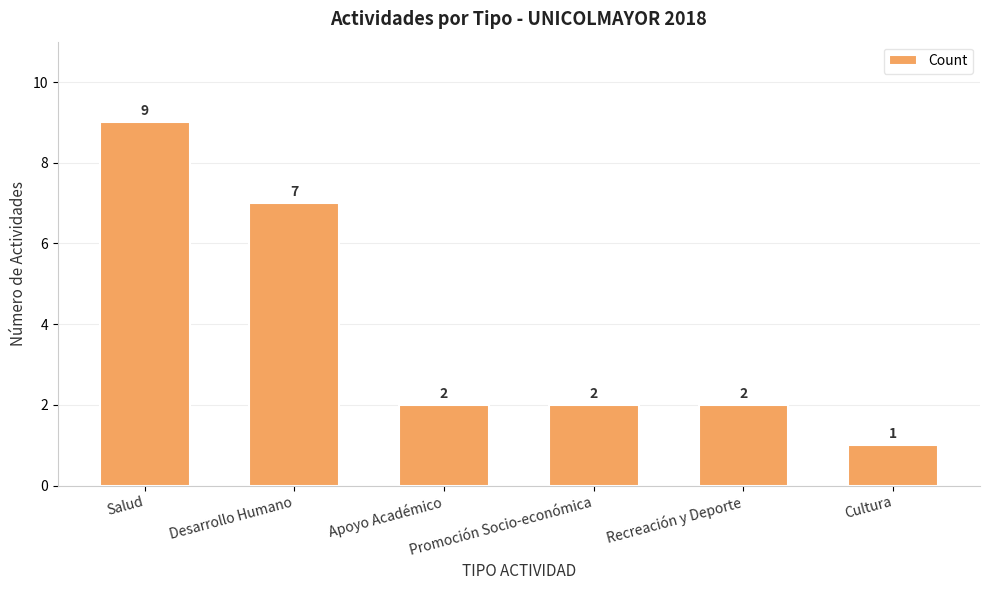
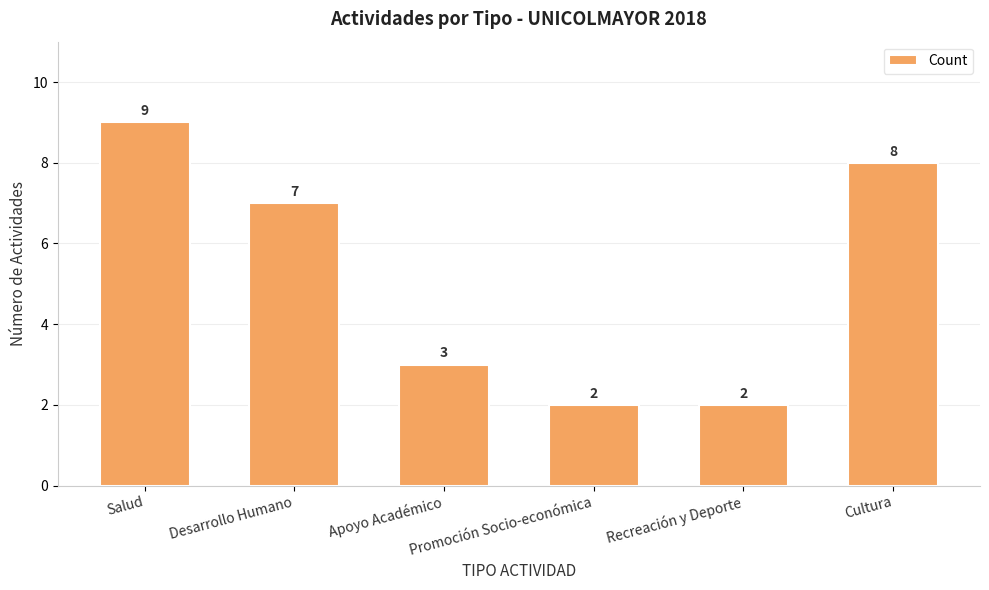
Apoyo Académico: 2 -> 3
Cultura: 1 -> 8
